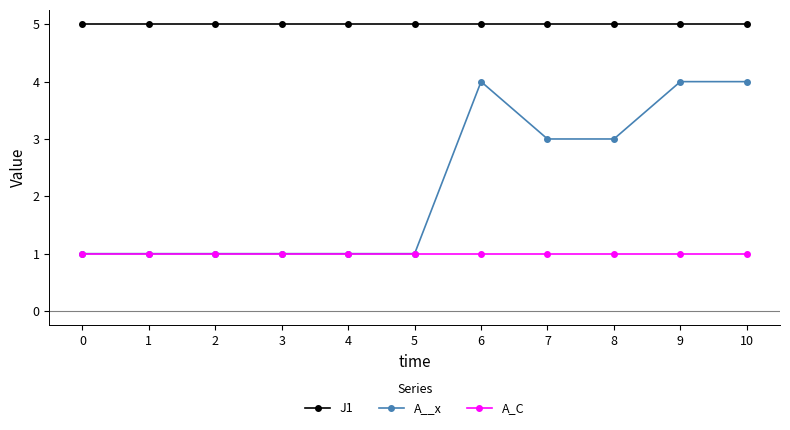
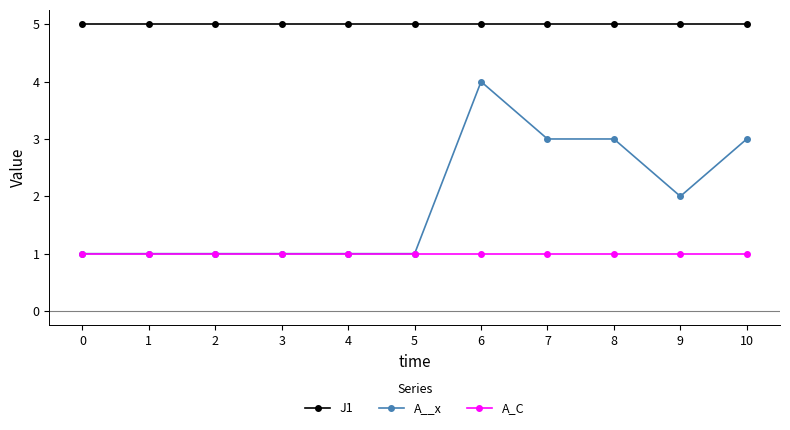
A__x, 9: 4 -> 2
A__x, 10: 4 -> 3
